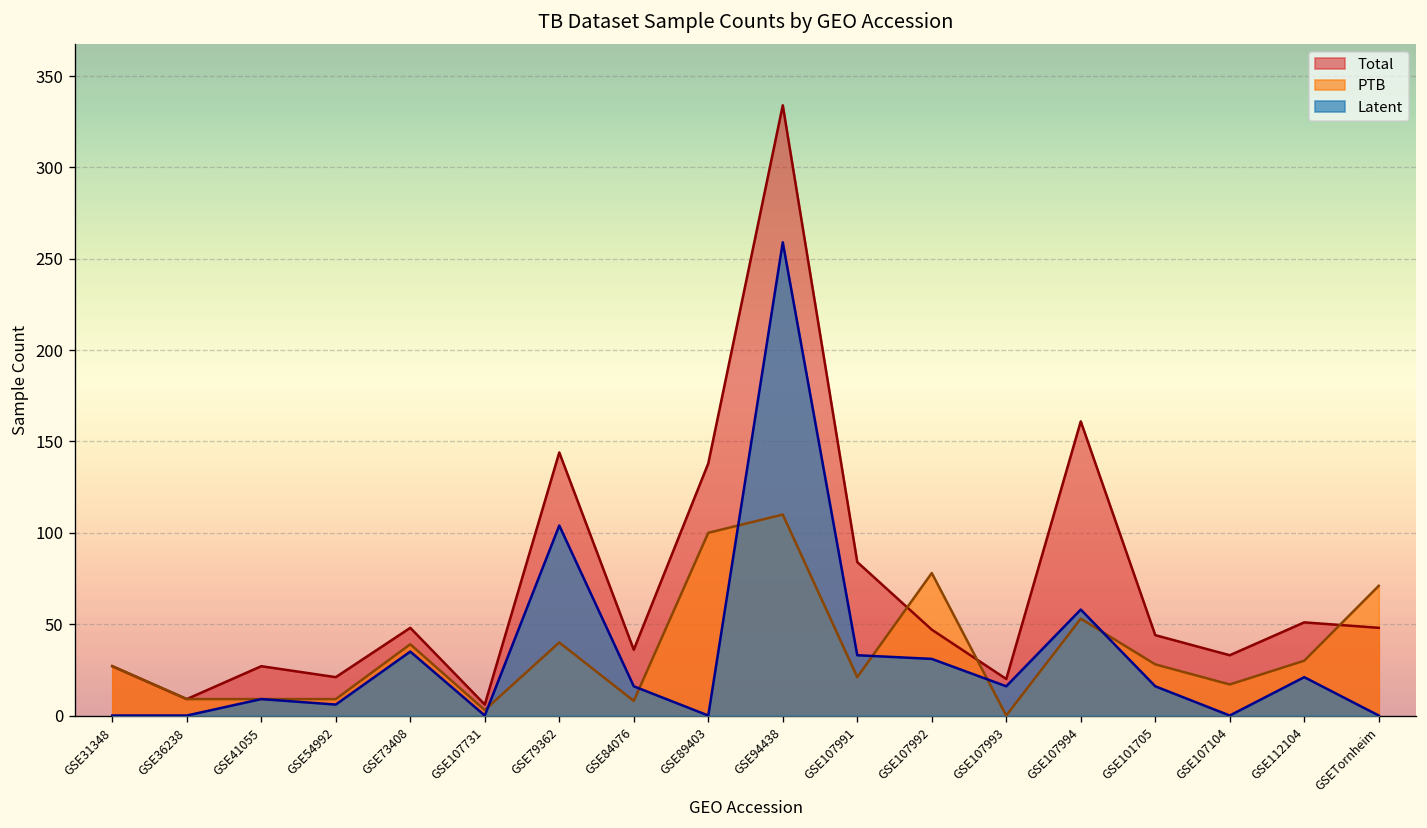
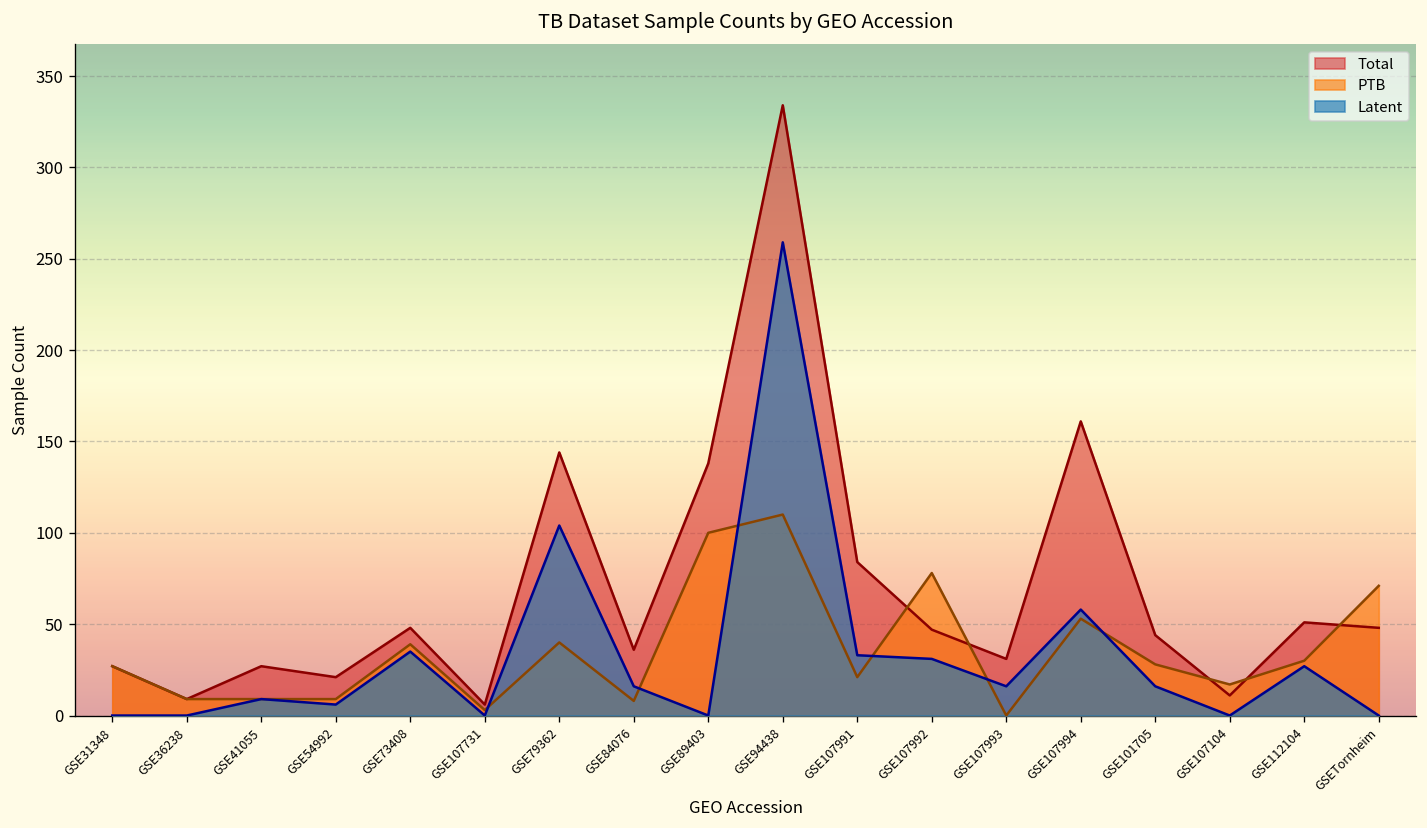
Total, GSE107993: 20 -> 31
Total, GSE107104: 33 -> 11
Latent, GSE112104: 21 -> 27
